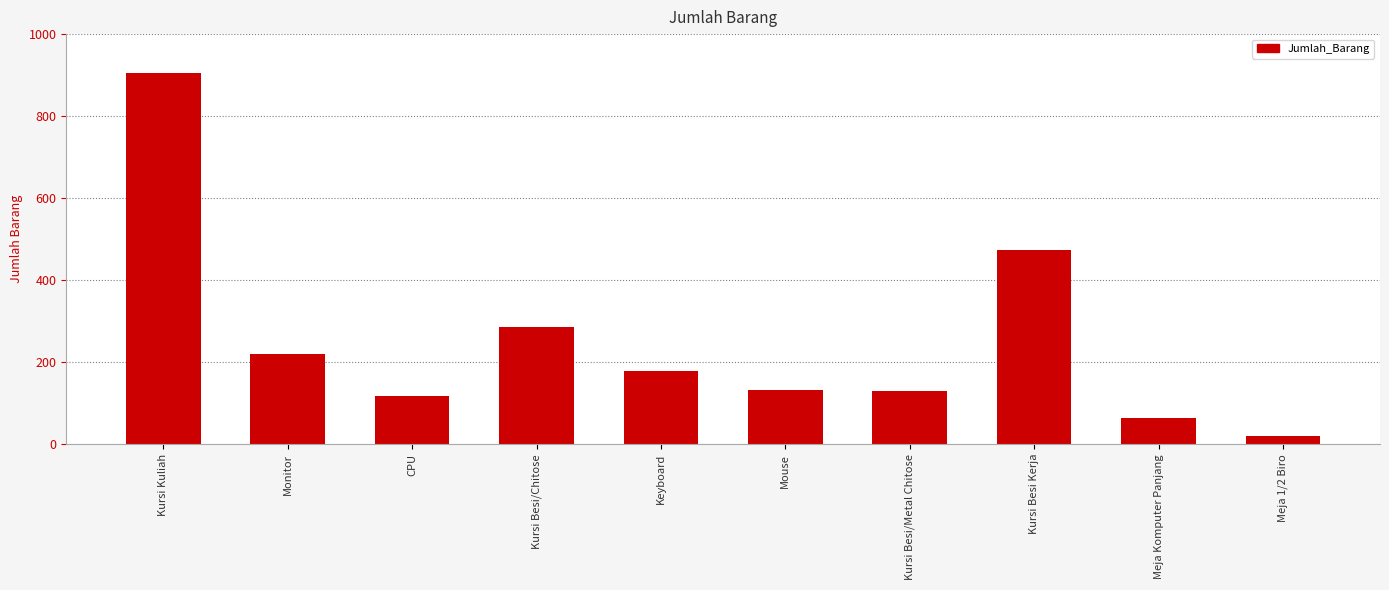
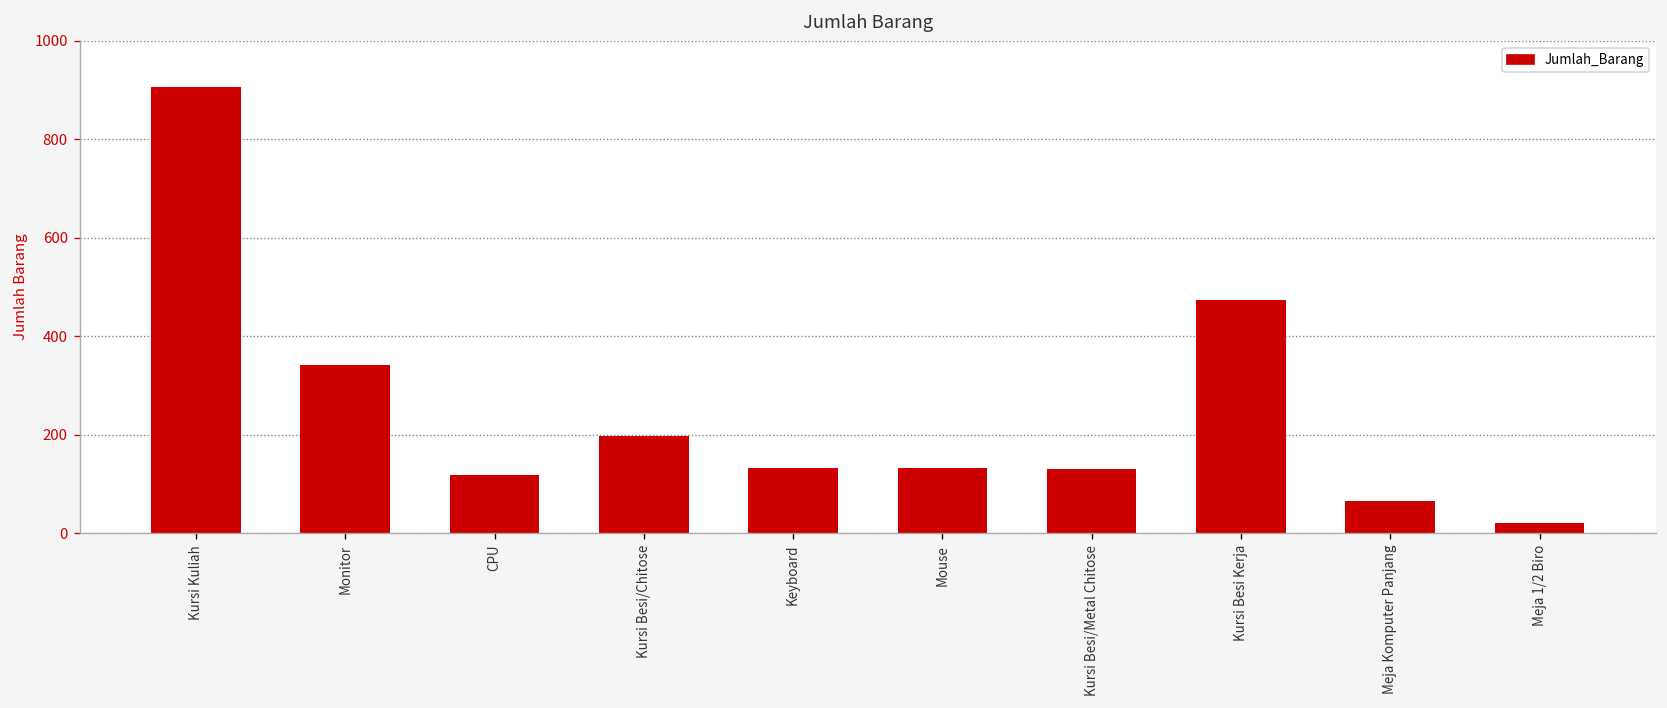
Monitor: 220 -> 340
Kursi Besi/Chitose: 290 -> 200
Keyboard: 180 -> 130
